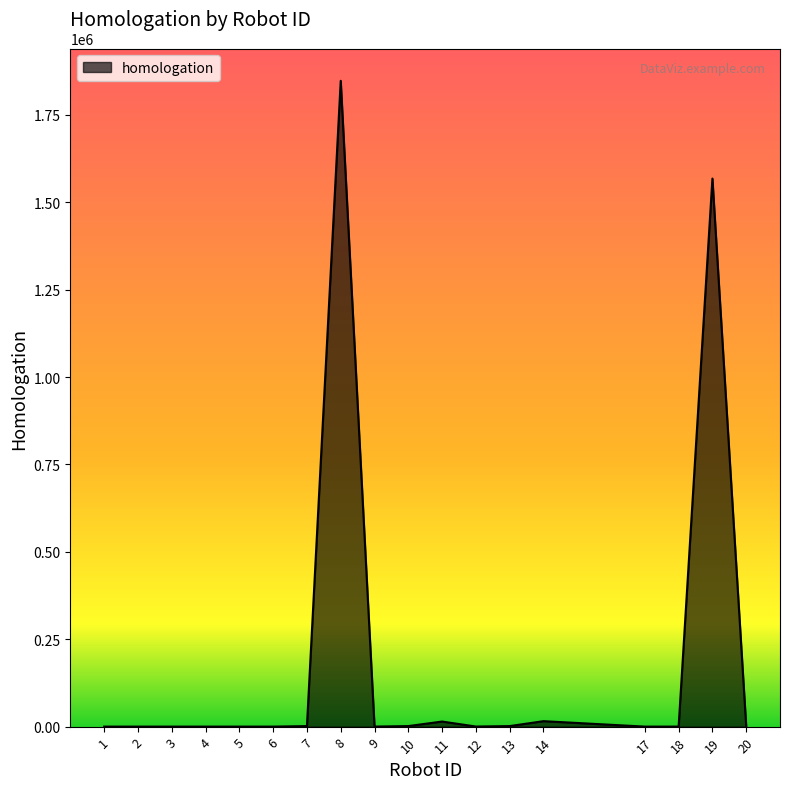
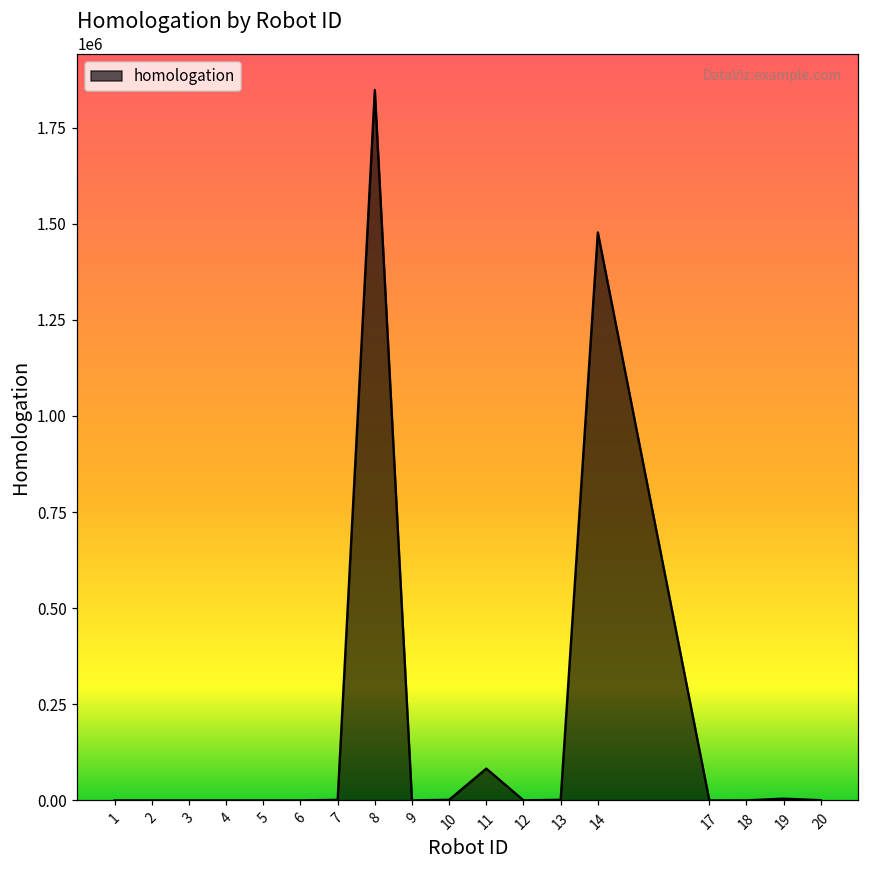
11: 10000 -> 80000
14: 20000 -> 1480000
19: 1570000 -> 0
